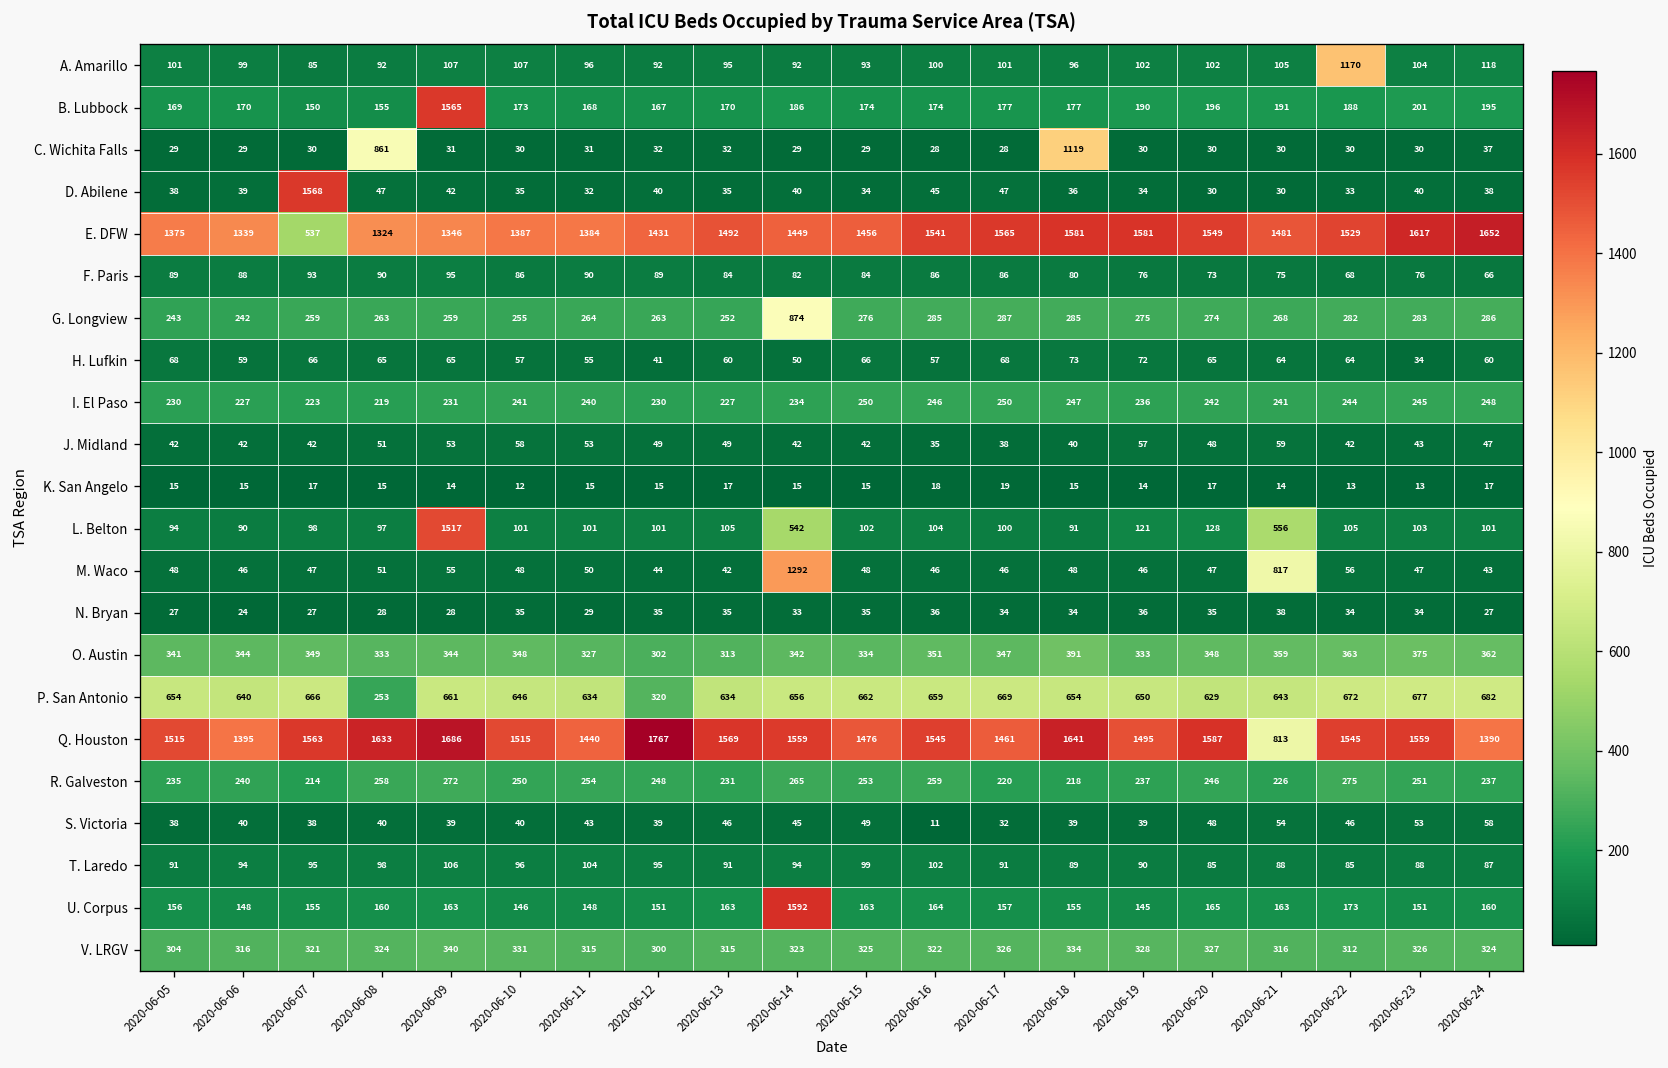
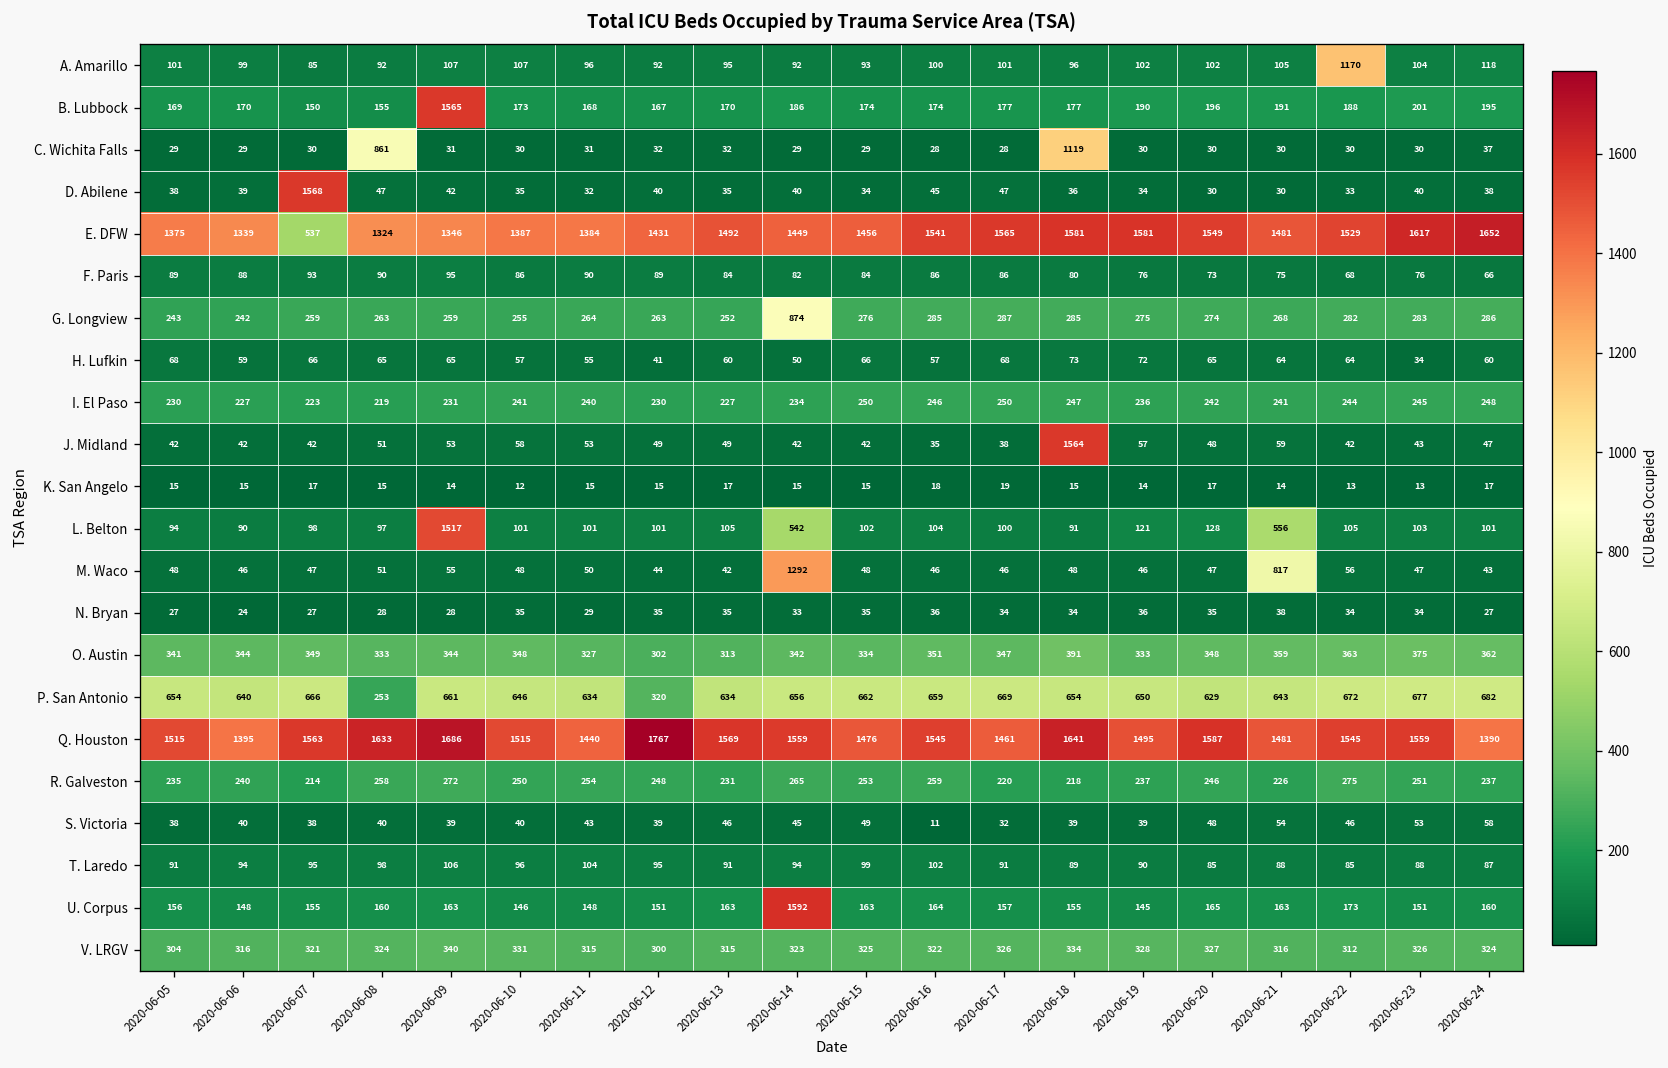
J. Midland, 2020-06-18: 40 -> 1564
Q. Houston, 2020-06-21: 813 -> 1481
